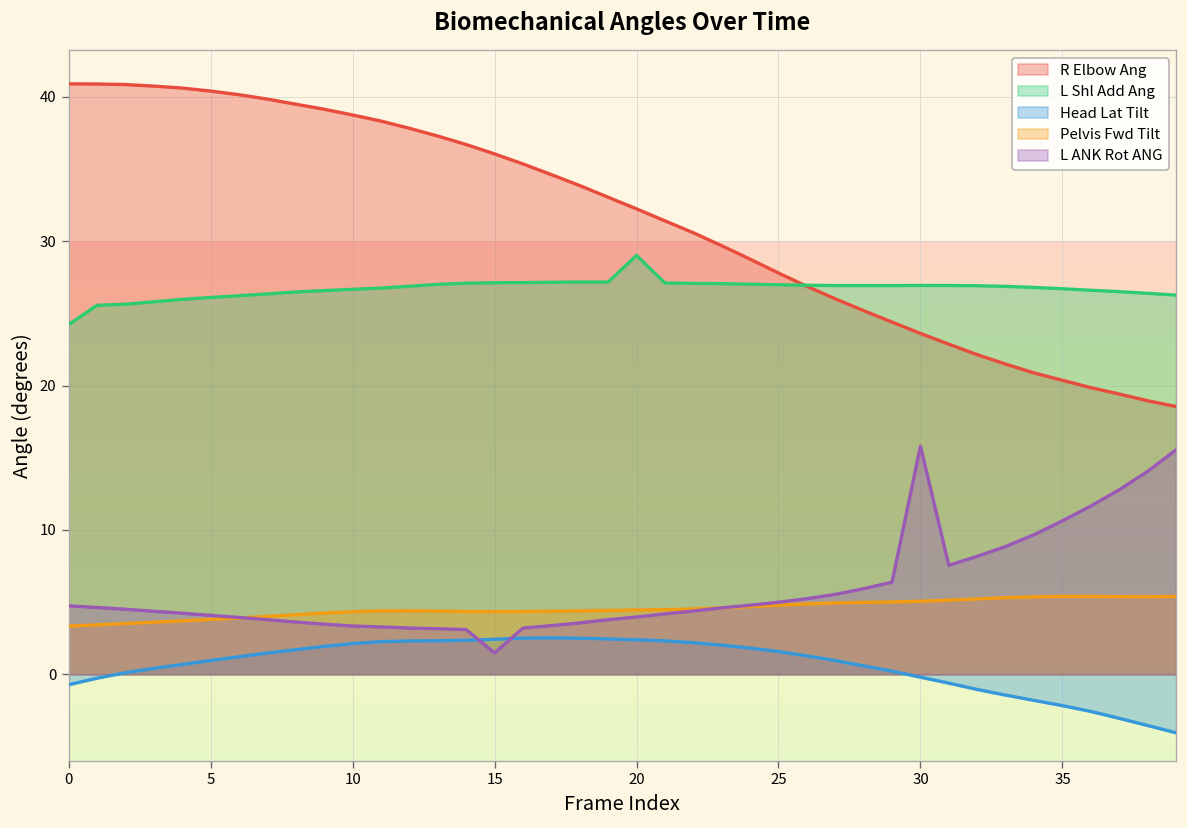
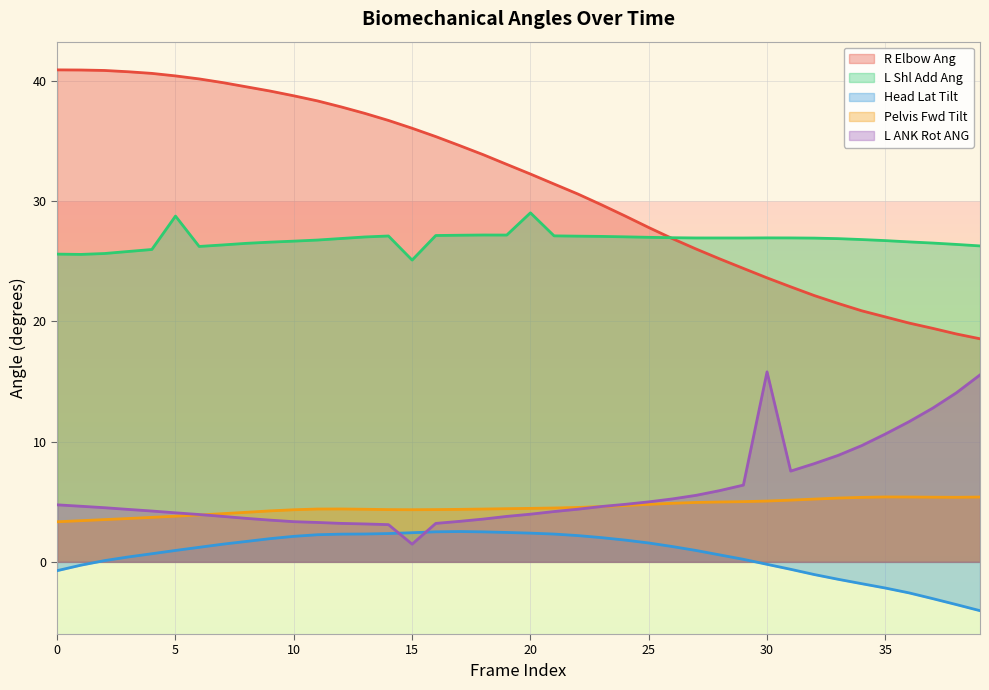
L Shl Add Ang, 0: 24.2 -> 25.6
L Shl Add Ang, 5: 26.1 -> 28.7
L Shl Add Ang, 15: 27.1 -> 25.1
